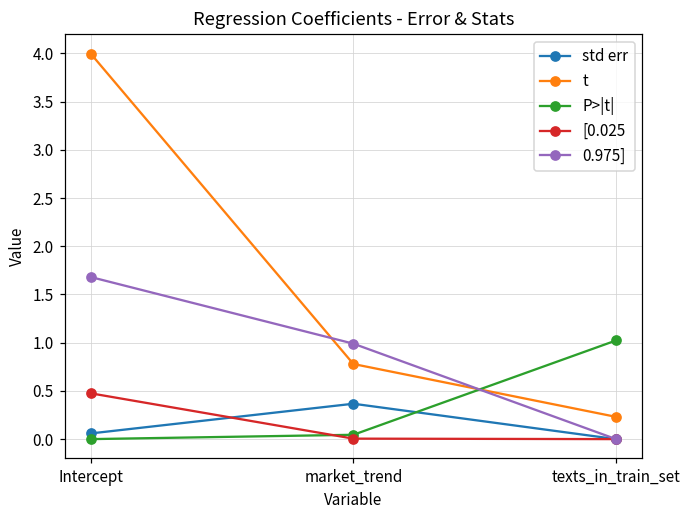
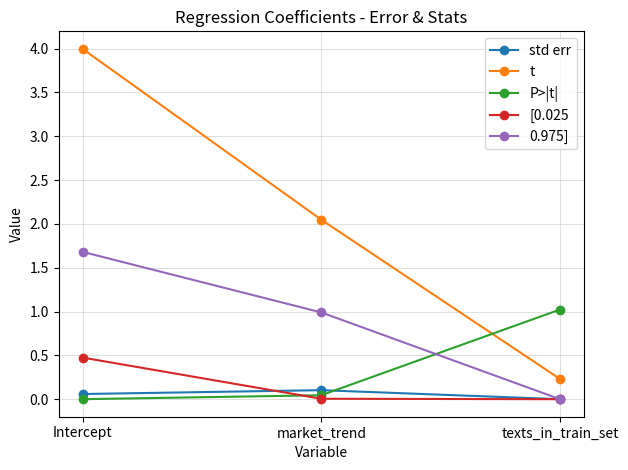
std err, market_trend: 0.4 -> 0.1
t, market_trend: 0.8 -> 2.0
